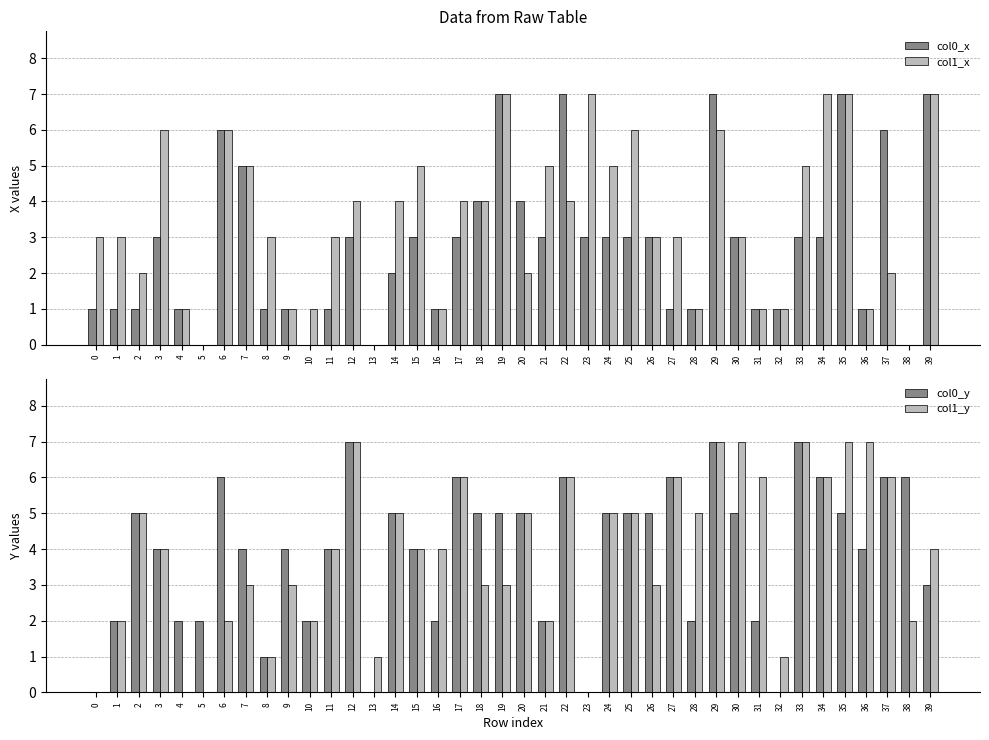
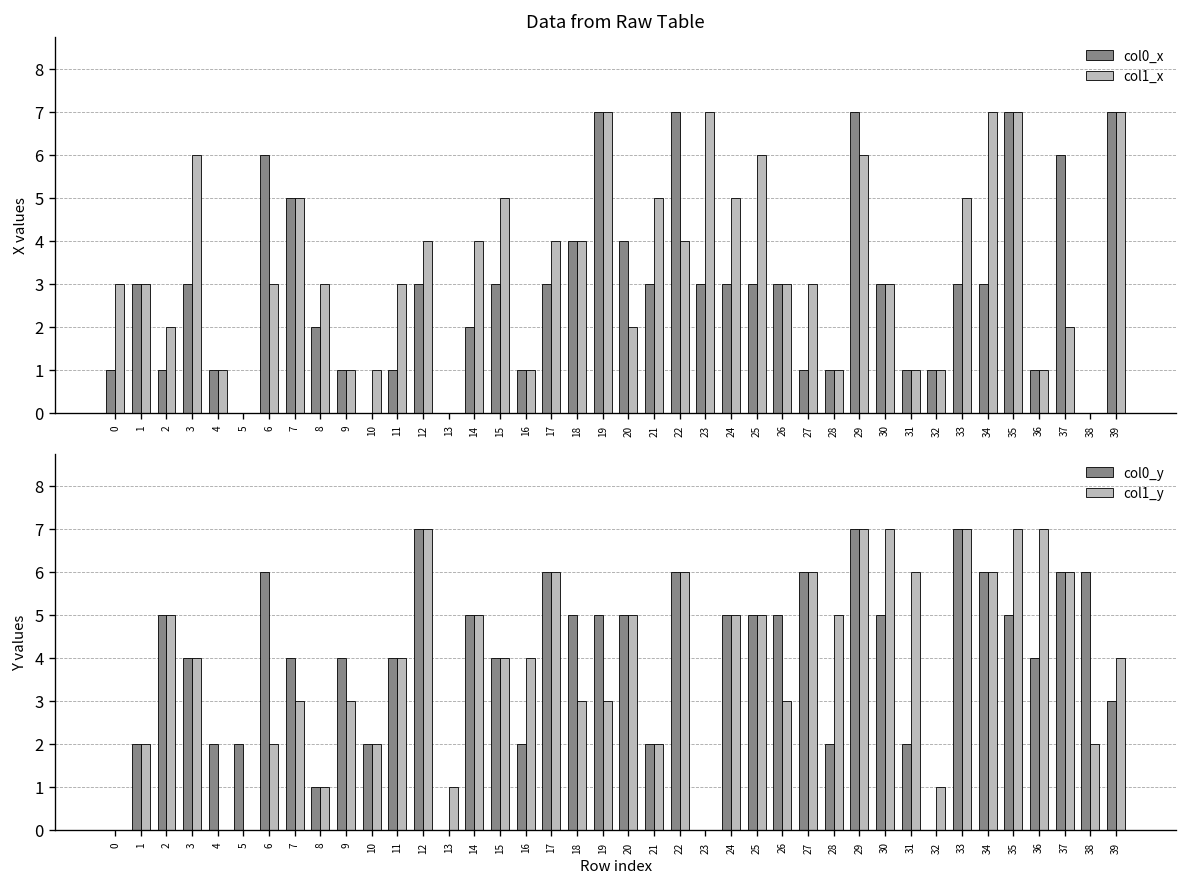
Data from Raw Table, col0_x, 1: 1 -> 3
Data from Raw Table, col1_x, 6: 6 -> 3
Data from Raw Table, col0_x, 8: 1 -> 2
